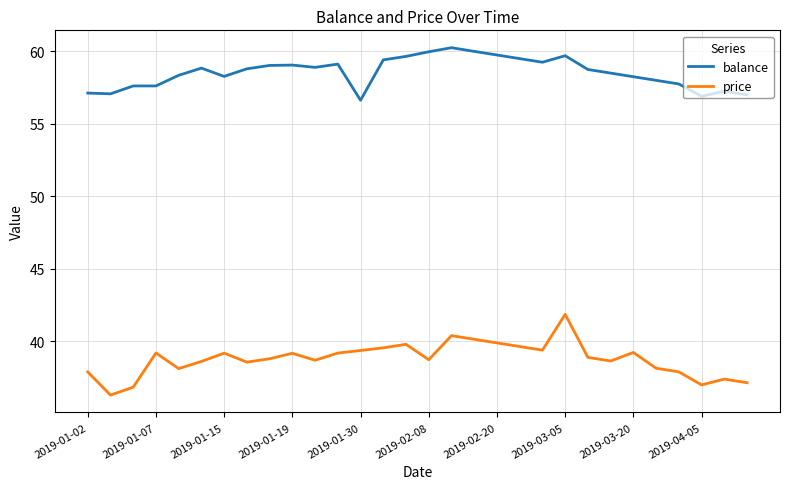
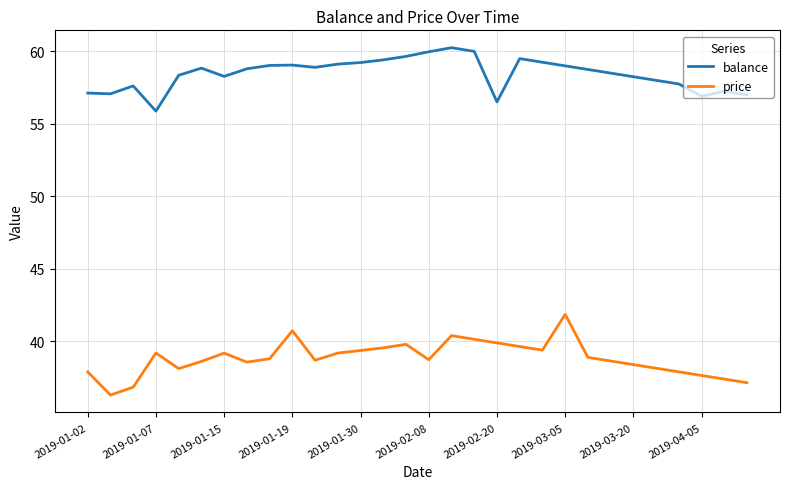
balance, 2019-01-07: 57.6 -> 55.9
price, 2019-01-19: 39.2 -> 40.7
balance, 2019-01-30: 56.6 -> 59.2
balance, 2019-02-20: 59.8 -> 56.5
balance, 2019-03-05: 59.7 -> 59.0
price, 2019-03-20: 39.2 -> 38.4
price, 2019-04-05: 37.0 -> 37.6
